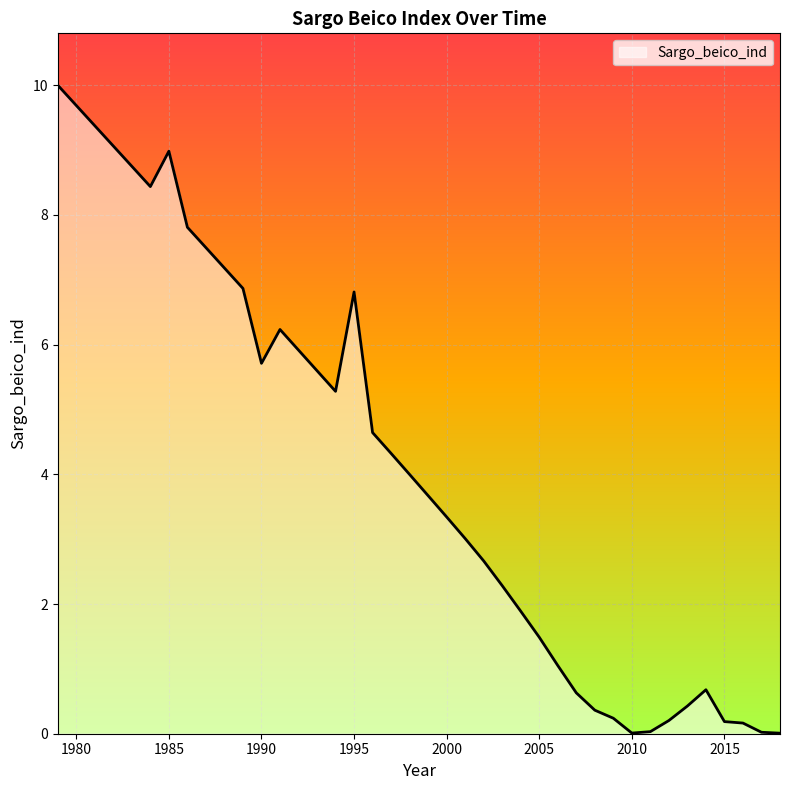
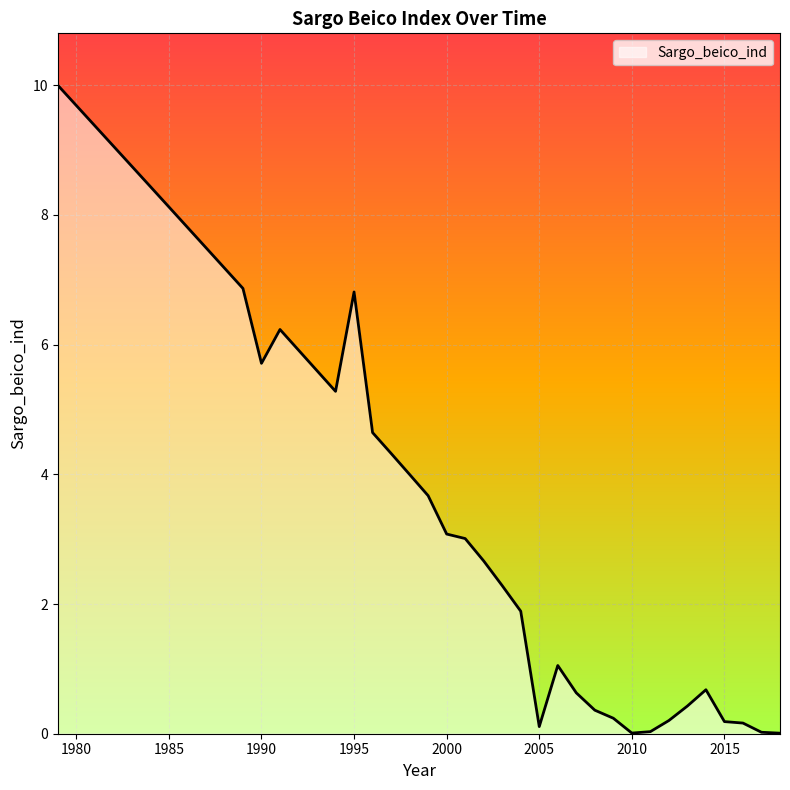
1985: 9.0 -> 8.1
2000: 3.3 -> 3.1
2005: 1.5 -> 0.1
